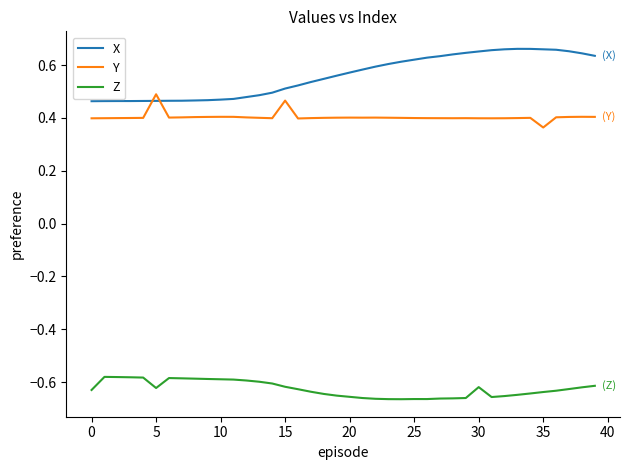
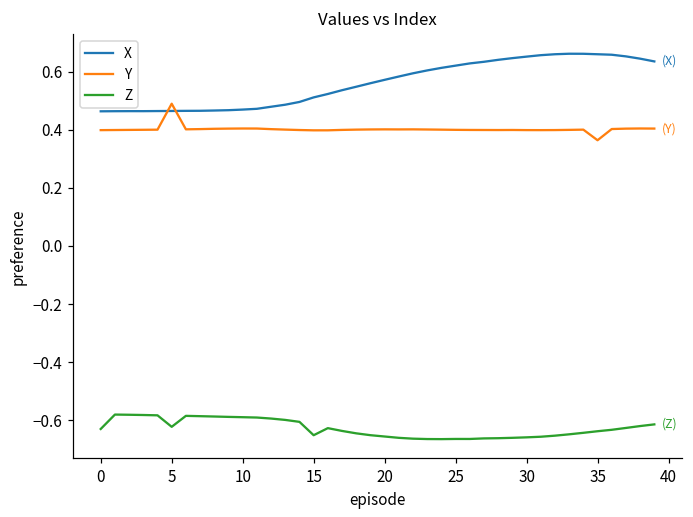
Y, 15: 0.47 -> 0.40
Z, 15: -0.62 -> -0.65
Z, 30: -0.62 -> -0.66
